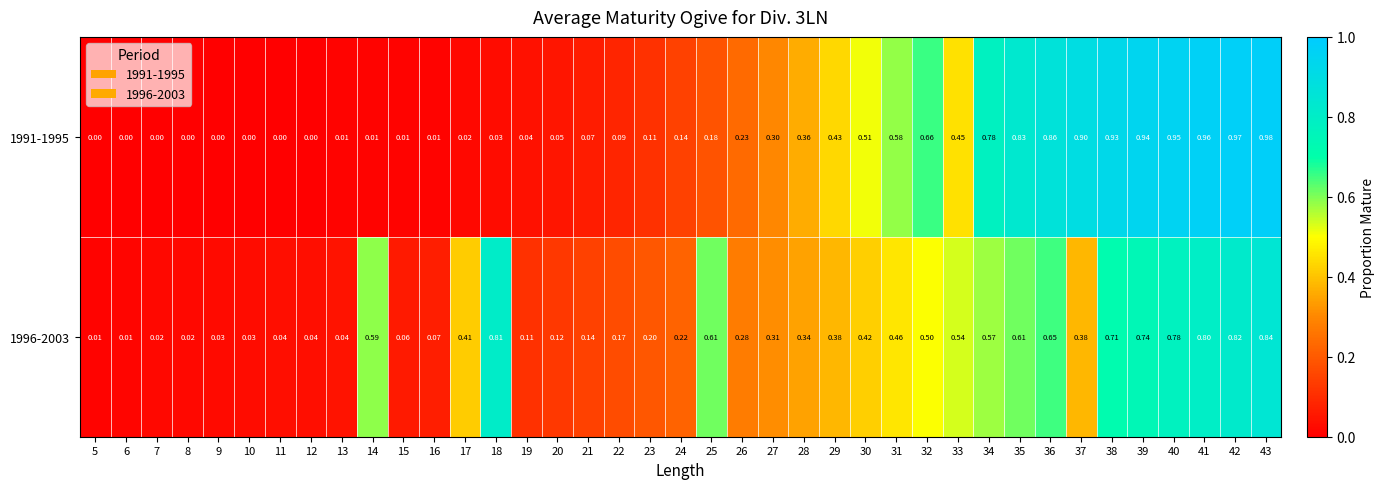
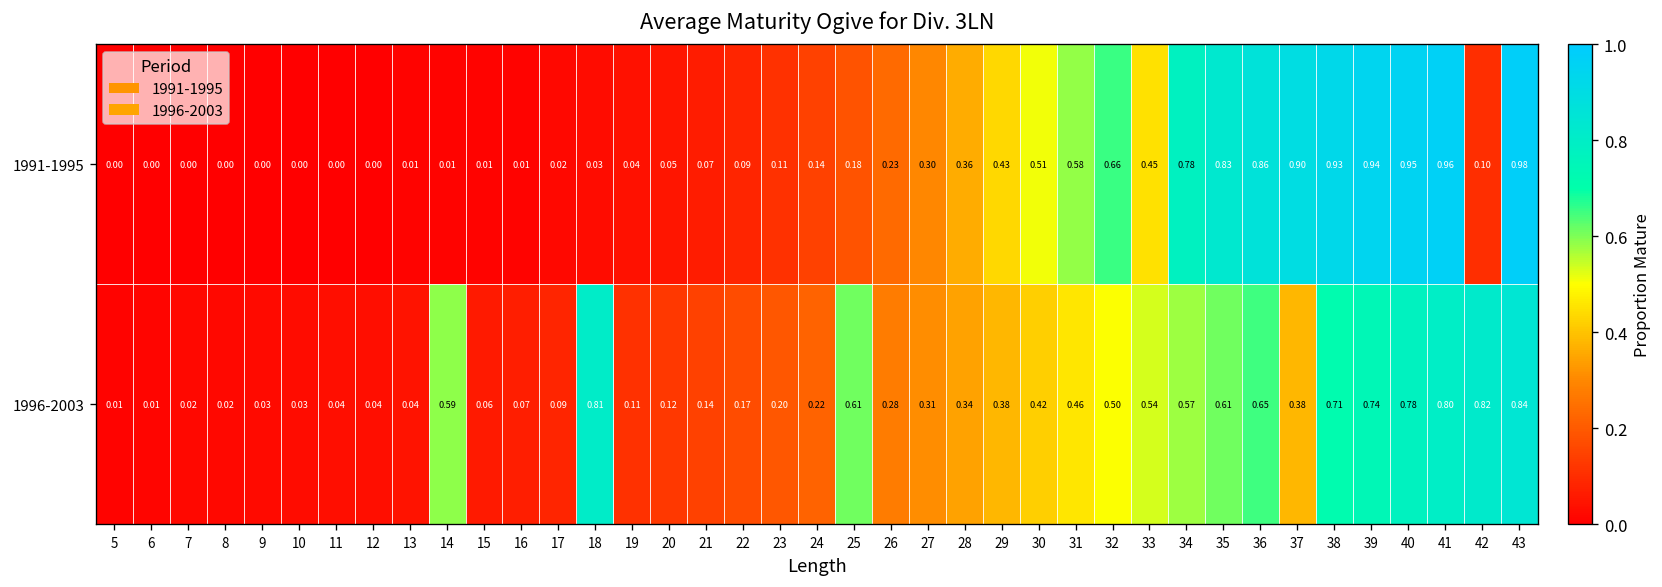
1991-1995, 42: 0.97 -> 0.10
1996-2003, 17: 0.41 -> 0.09
